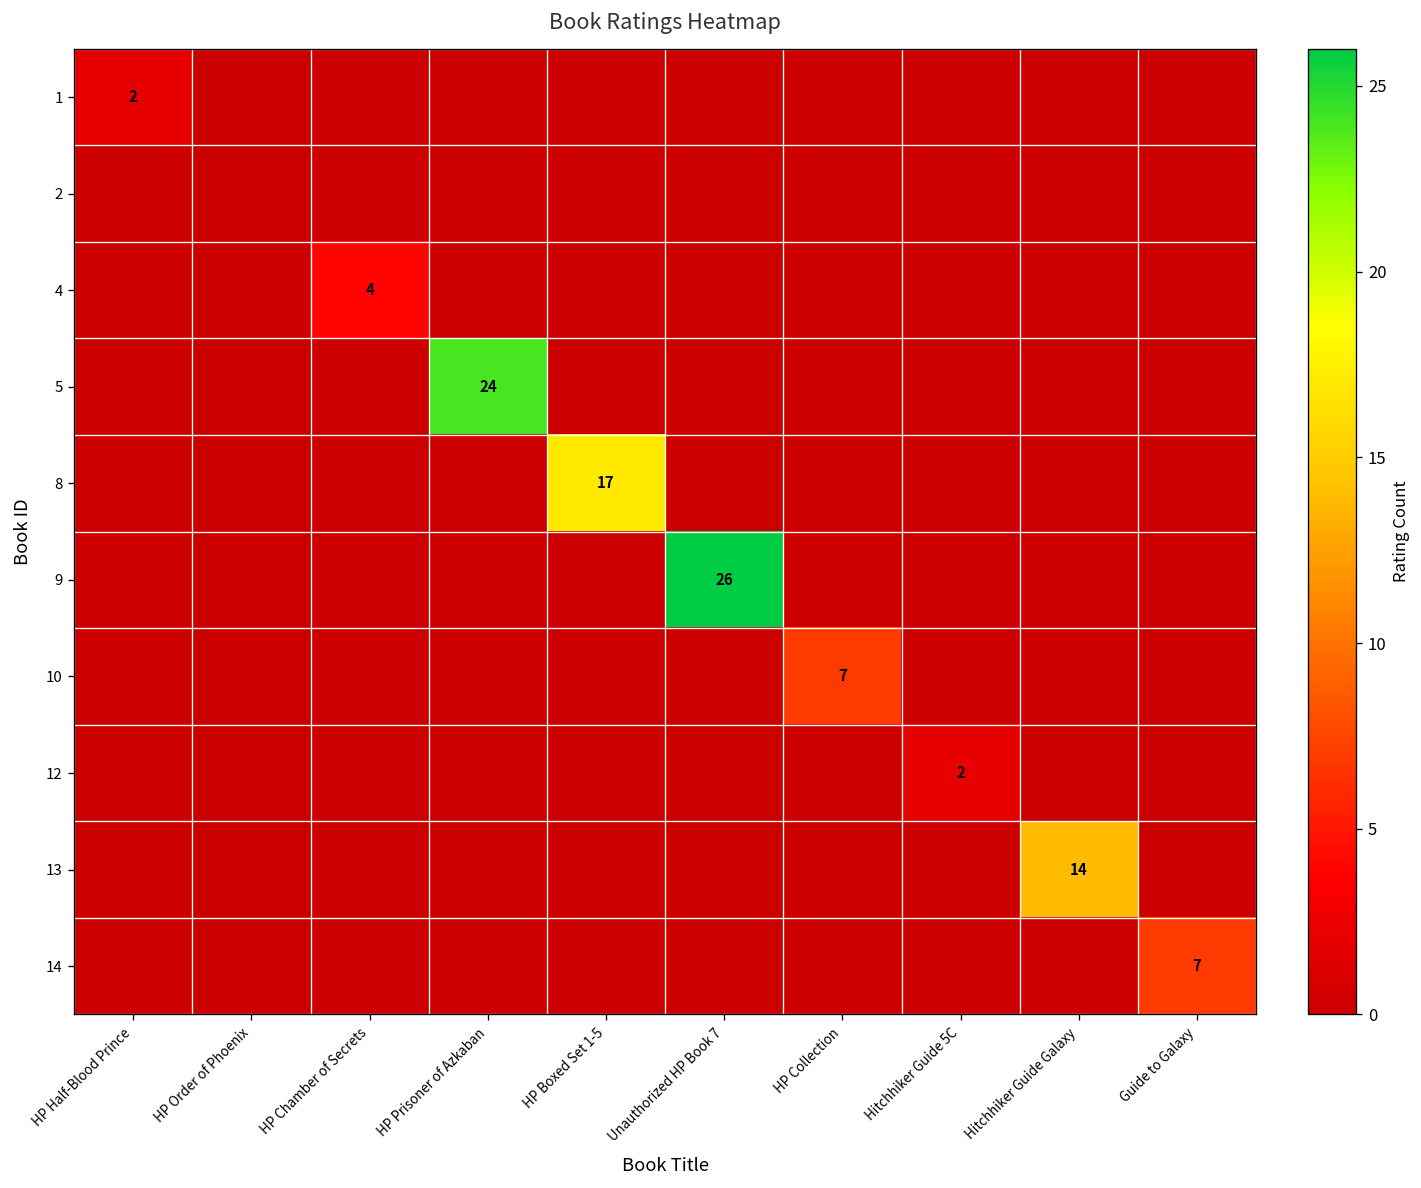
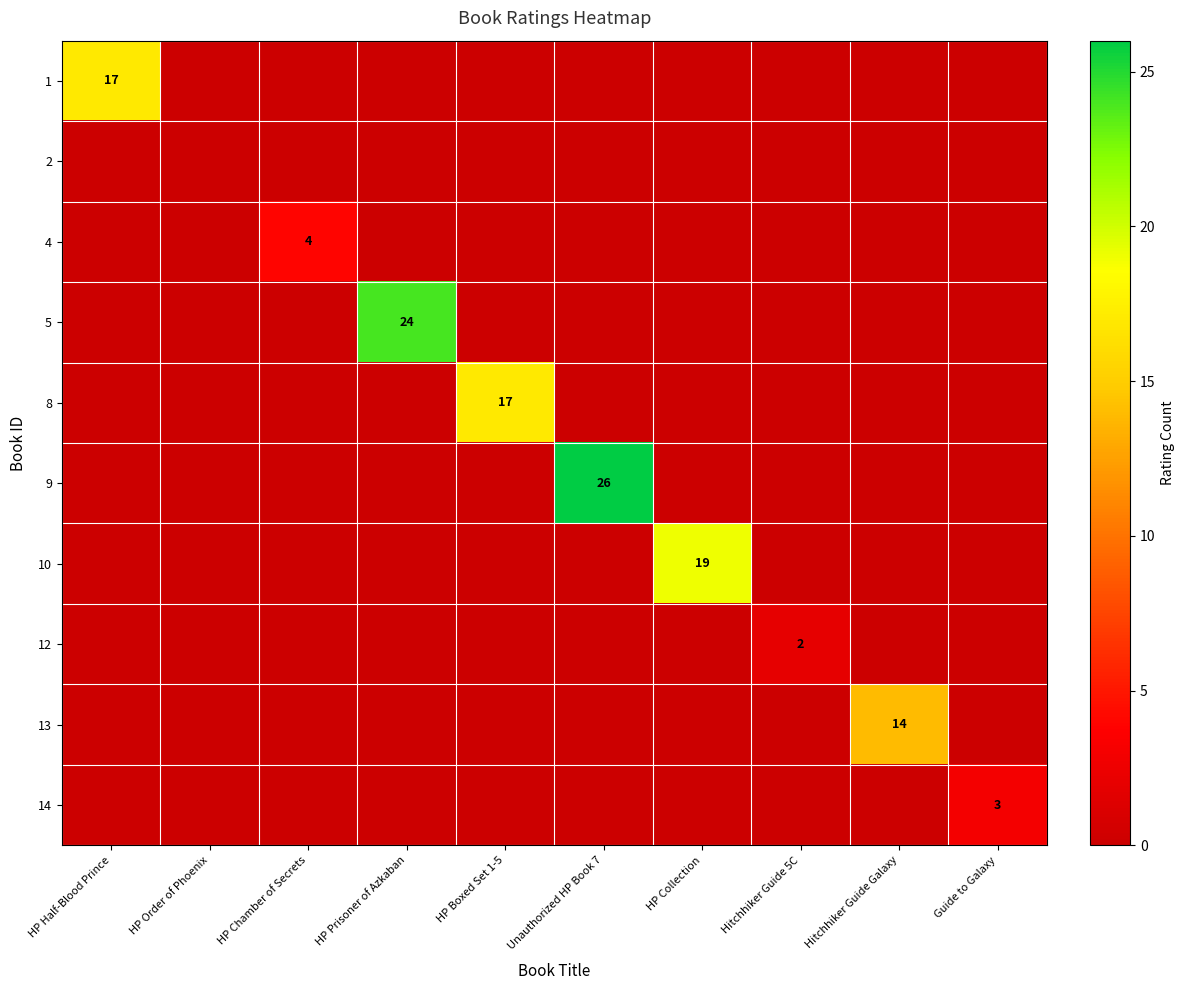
1, HP Half-Blood Prince: 2 -> 17
10, HP Collection: 7 -> 19
14, Guide to Galaxy: 7 -> 3
